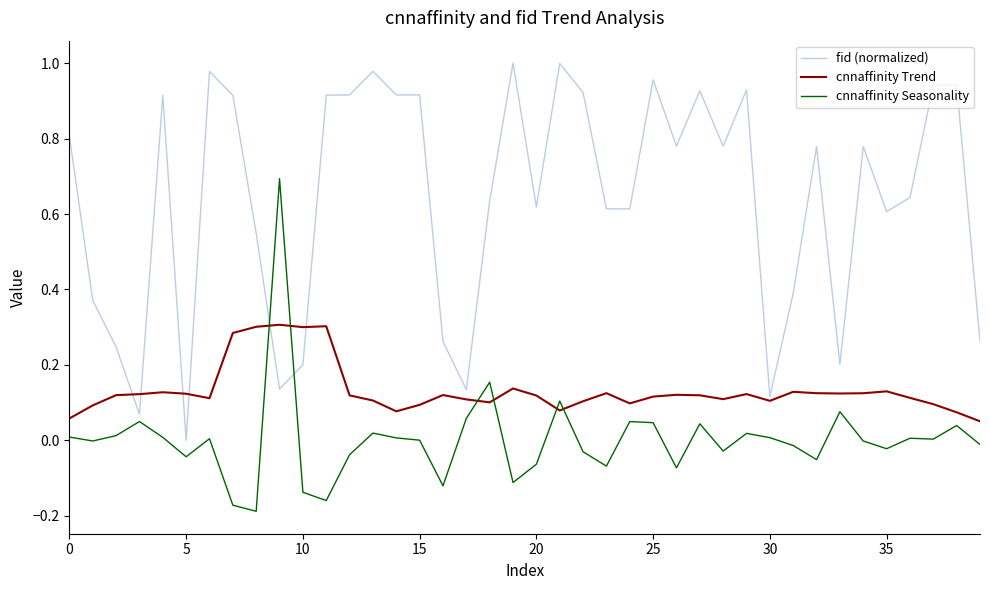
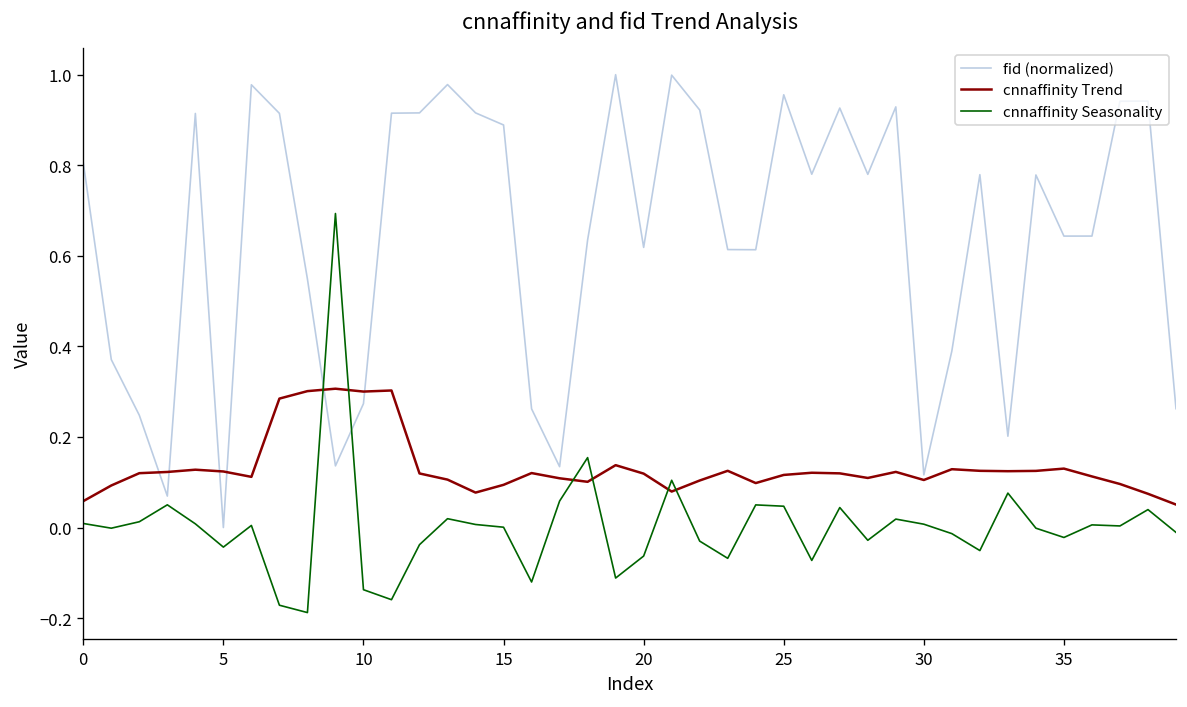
fid (normalized), 10: 0.20 -> 0.27
fid (normalized), 15: 0.92 -> 0.89
fid (normalized), 35: 0.61 -> 0.64
